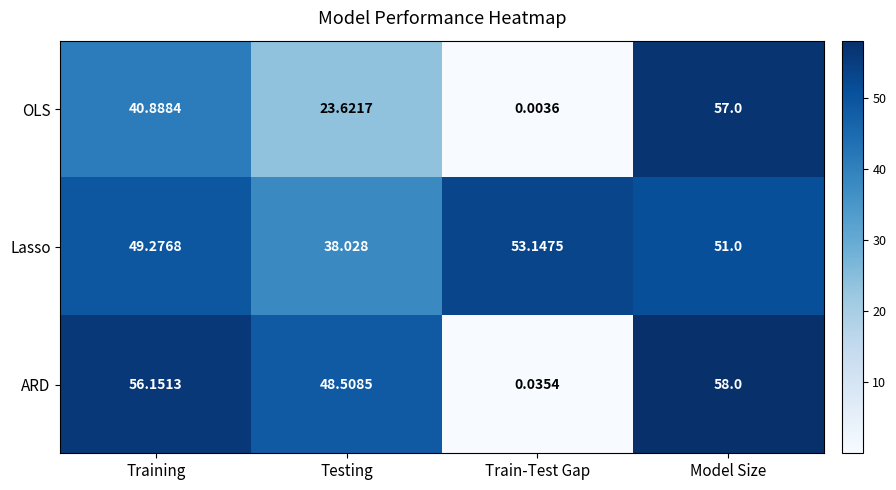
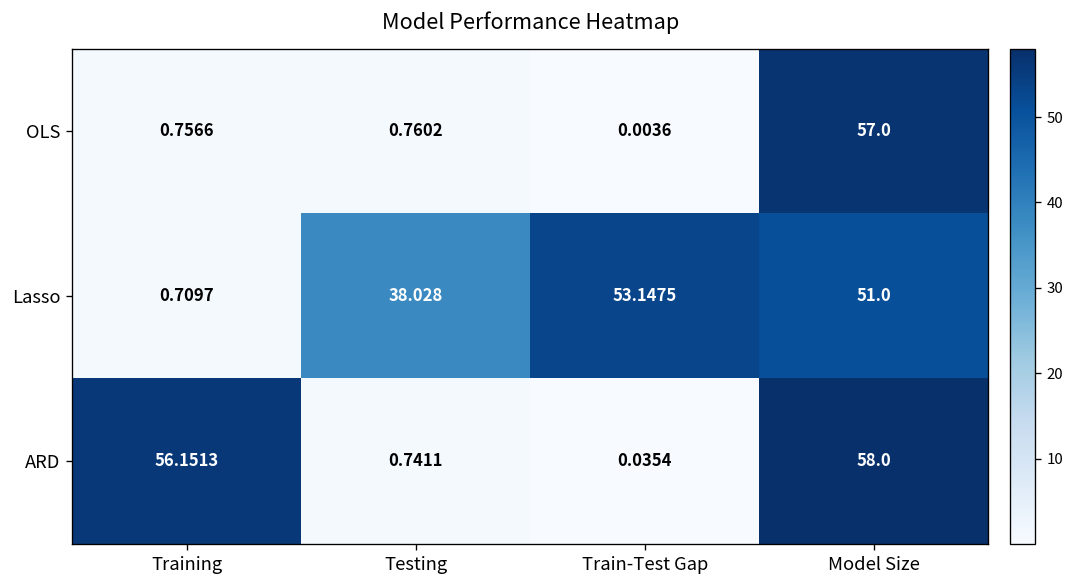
OLS, Training: 40.8884 -> 0.7566
OLS, Testing: 23.6217 -> 0.7602
Lasso, Training: 49.2768 -> 0.7097
ARD, Testing: 48.5085 -> 0.7411
